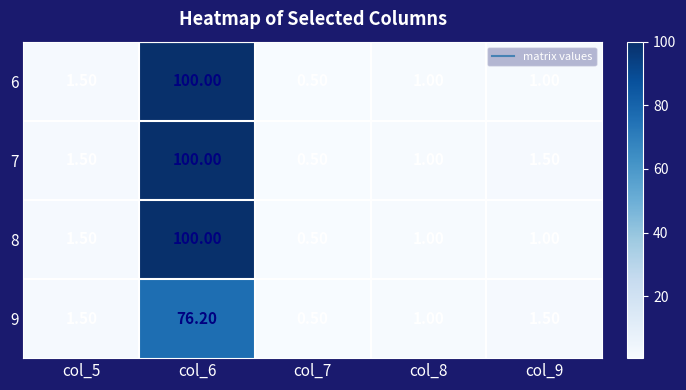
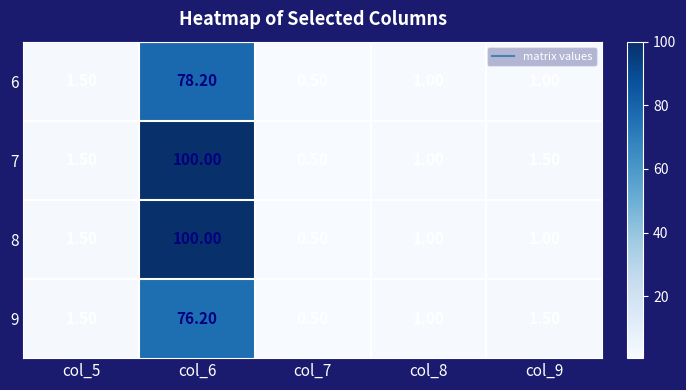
6, col_6: 100.00 -> 78.20
